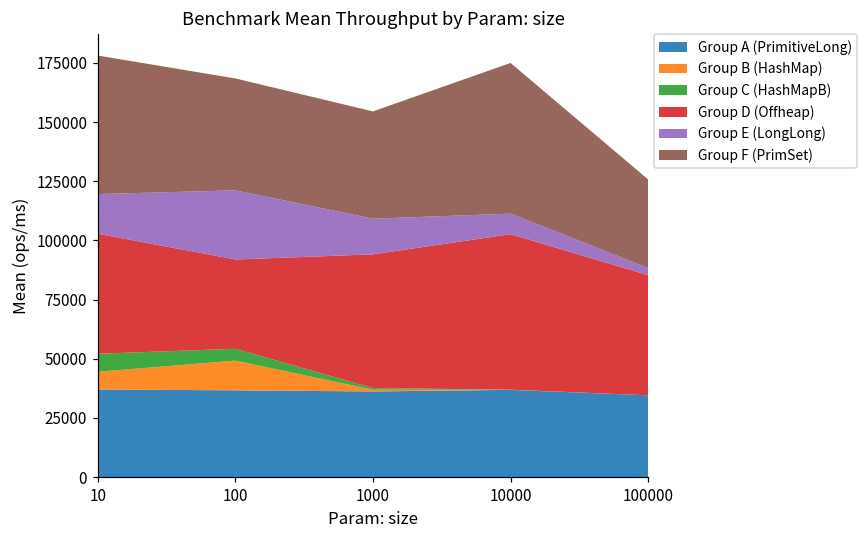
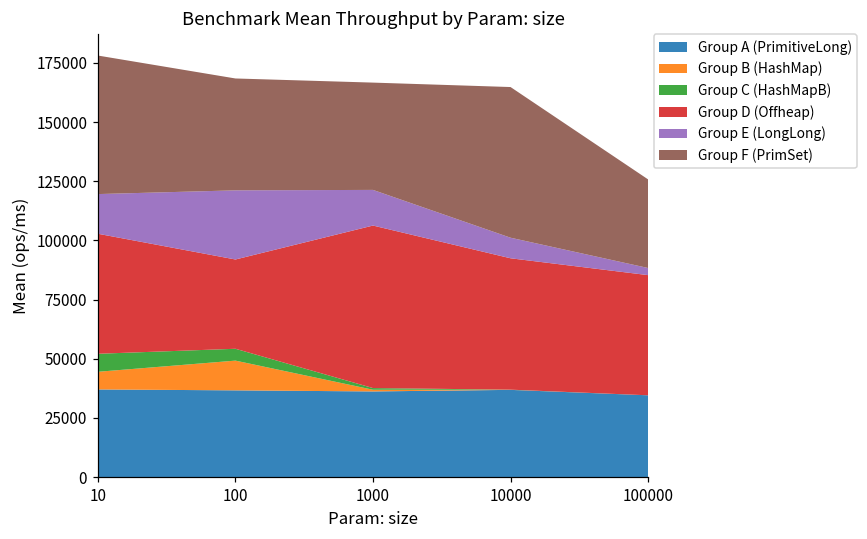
Group D (Offheap), 1000: 57000 -> 69000
Group D (Offheap), 10000: 66000 -> 56000
